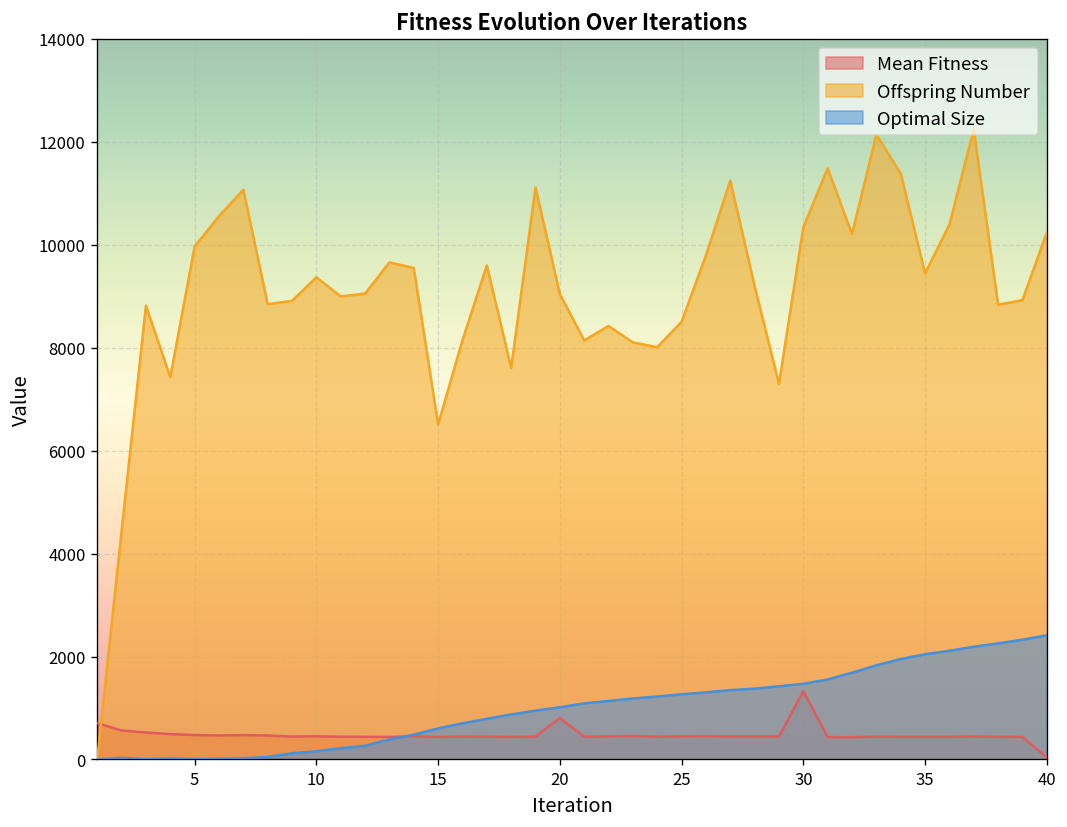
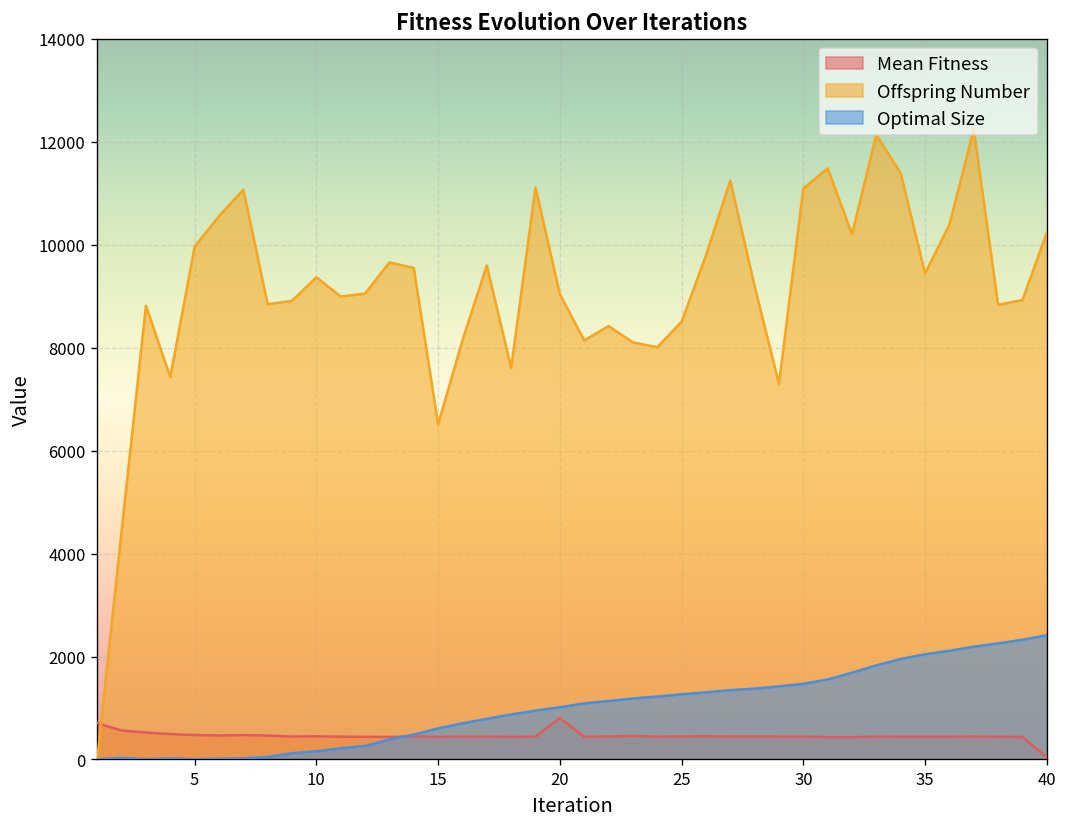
Mean Fitness, 30: 1300 -> 400
Offspring Number, 30: 10300 -> 11100
